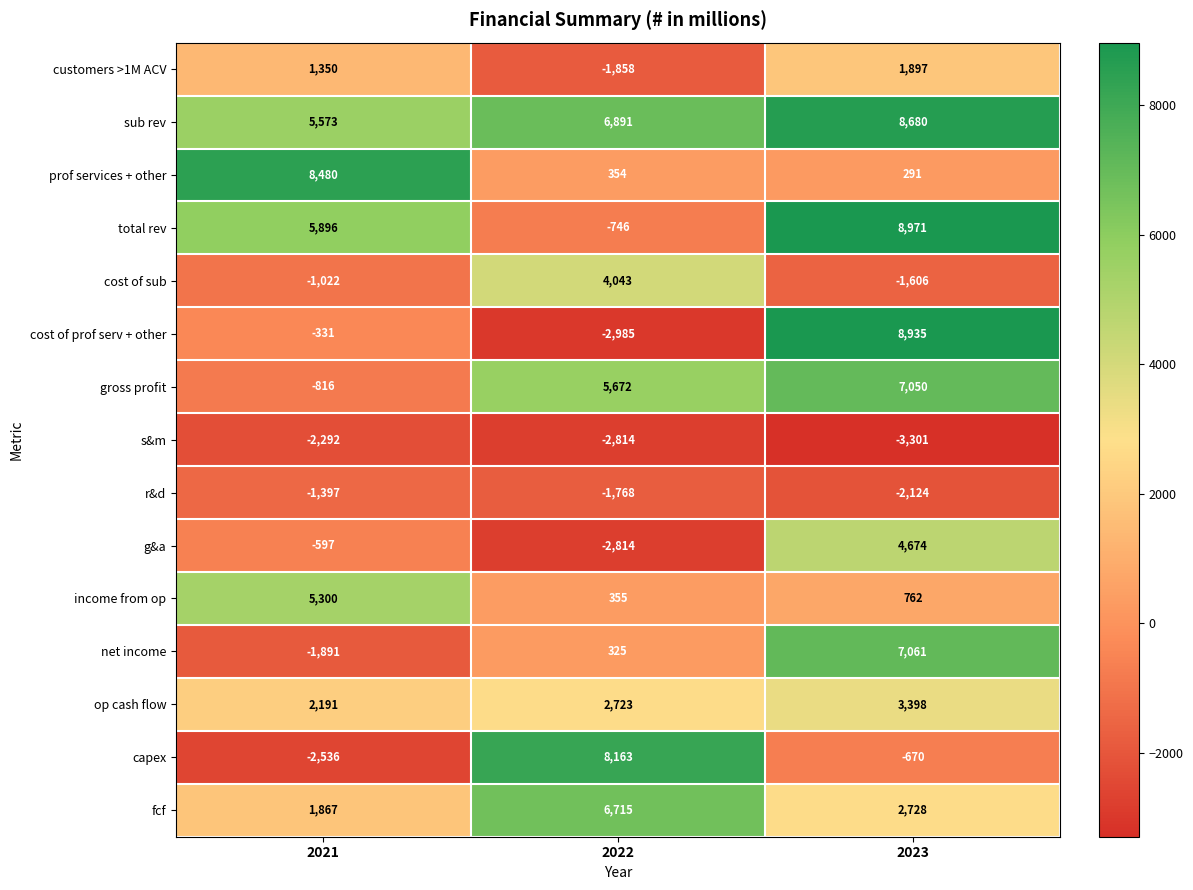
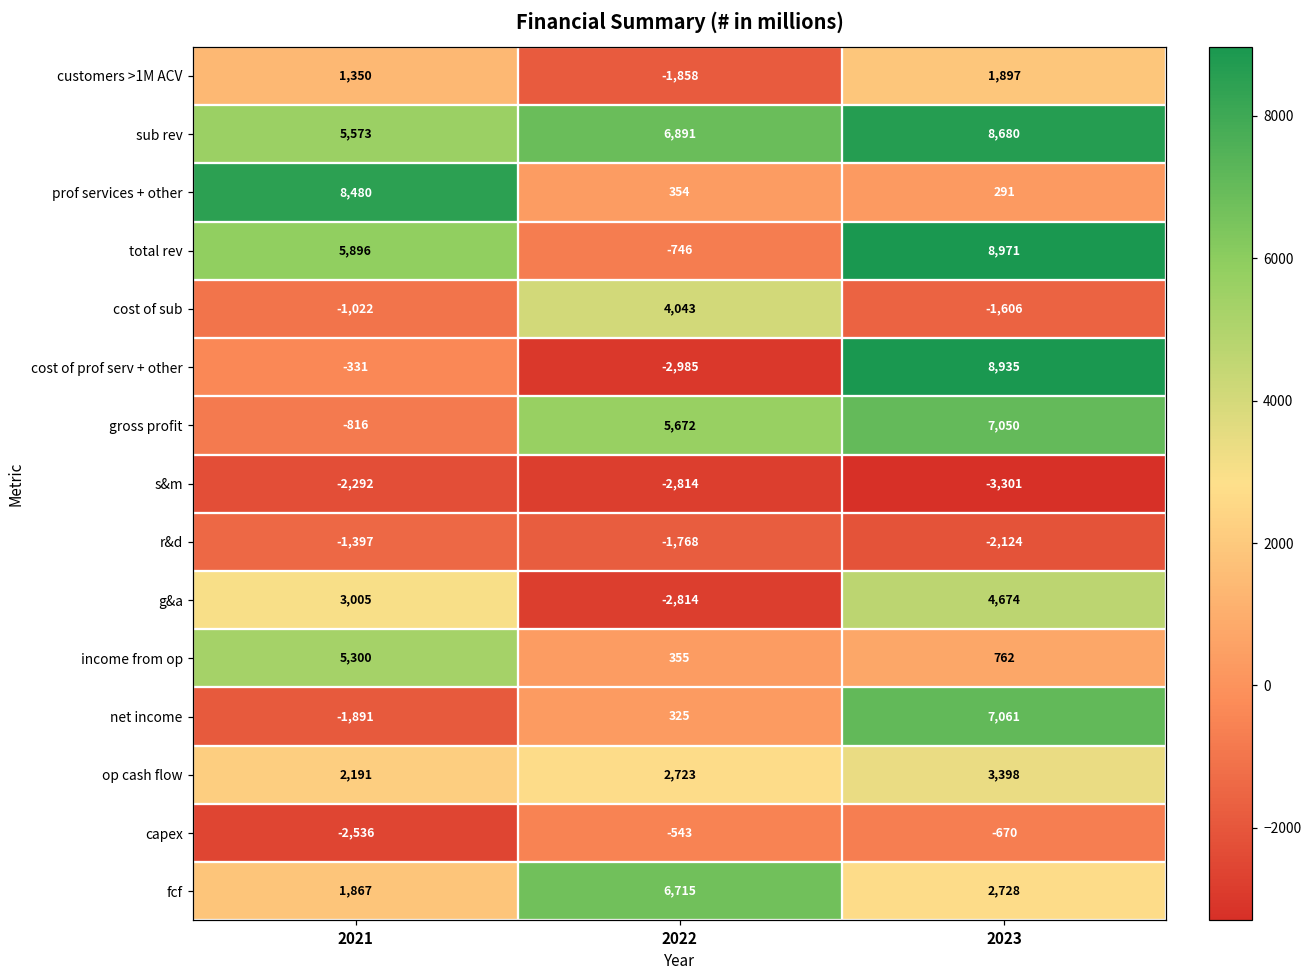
g&a, 2021: -597 -> 3,005
capex, 2022: 8,163 -> -543
